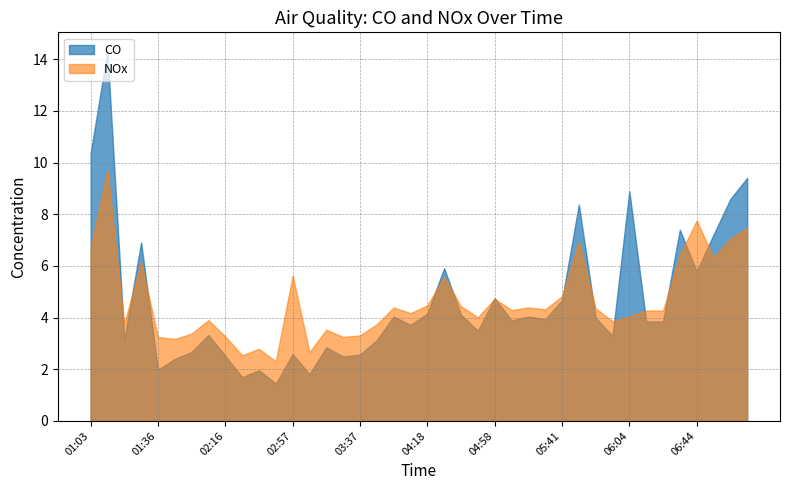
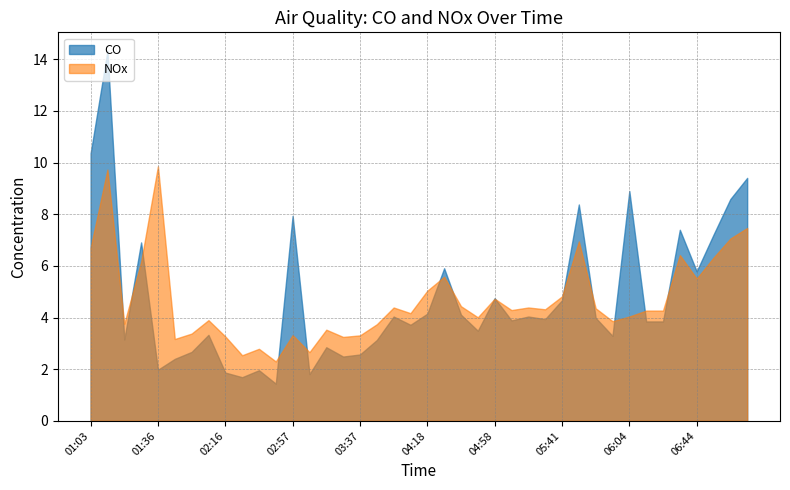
NOx, 01:36: 3.3 -> 9.9
CO, 02:16: 2.5 -> 1.9
CO, 02:57: 2.6 -> 7.9
NOx, 02:57: 5.6 -> 3.3
NOx, 04:18: 4.5 -> 5.0
NOx, 06:44: 7.8 -> 5.5
